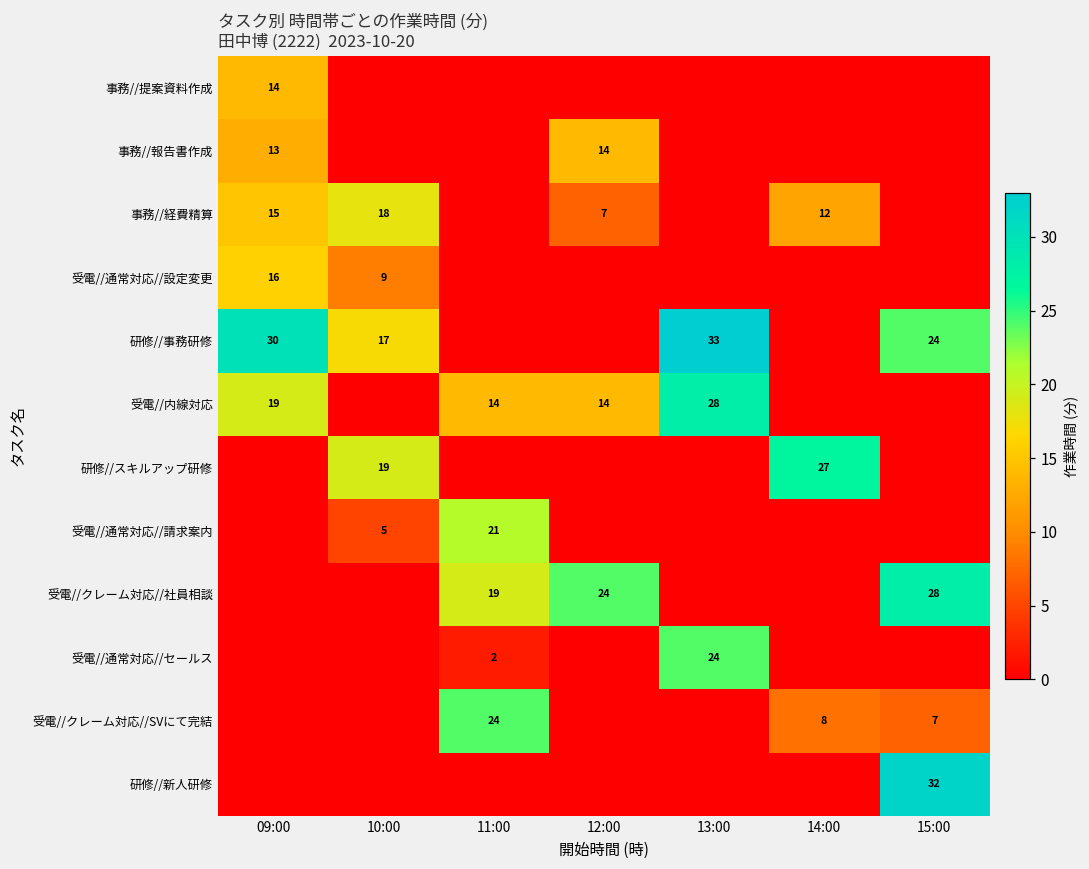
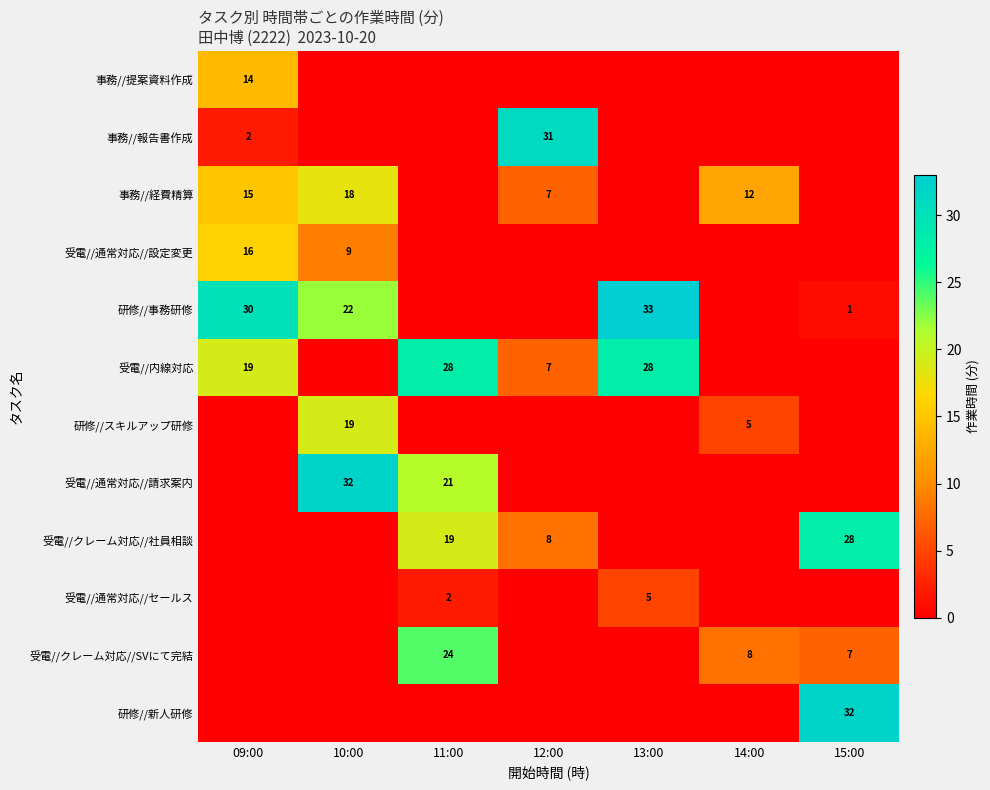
事務//報告書作成, 09:00: 13 -> 2
事務//報告書作成, 12:00: 14 -> 31
研修//事務研修, 10:00: 17 -> 22
研修//事務研修, 15:00: 24 -> 1
受電//内線対応, 11:00: 14 -> 28
受電//内線対応, 12:00: 14 -> 7
研修//スキルアップ研修, 14:00: 27 -> 5
受電//通常対応//請求案内, 10:00: 5 -> 32
受電//クレーム対応//社員相談, 12:00: 24 -> 8
受電//通常対応//セールス, 13:00: 24 -> 5
